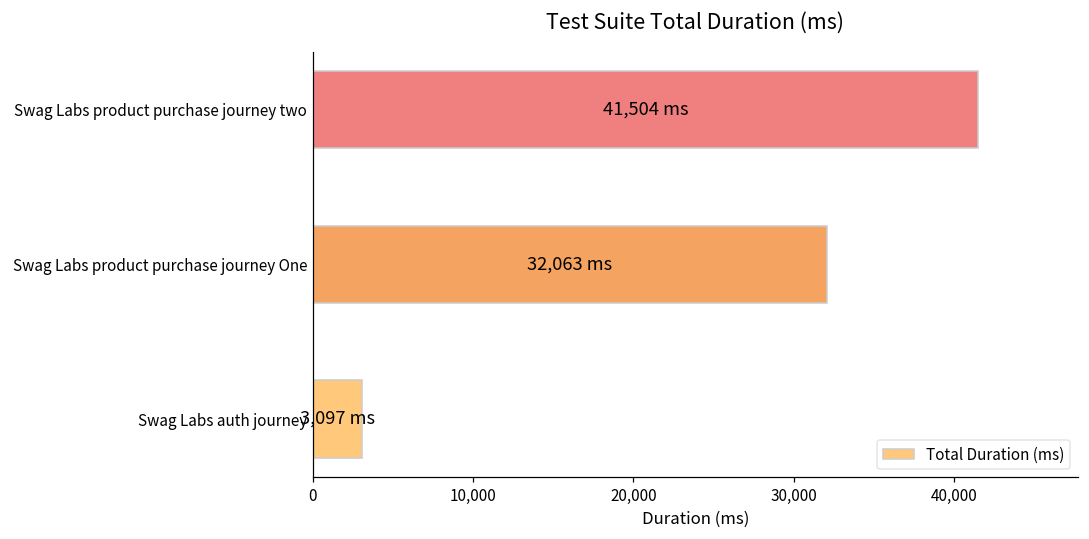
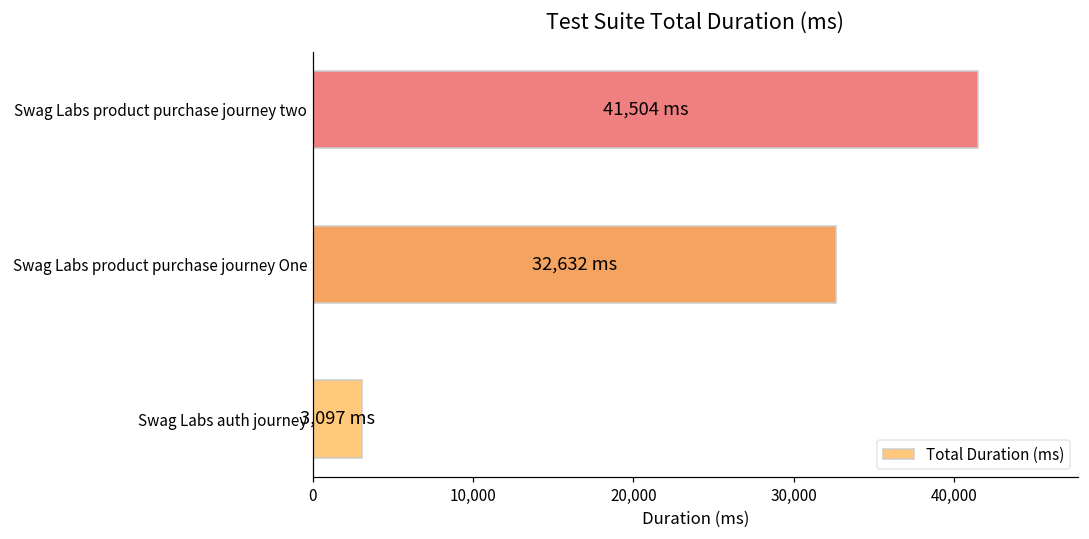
Swag Labs product purchase journey One: 32,063 -> 32,632
